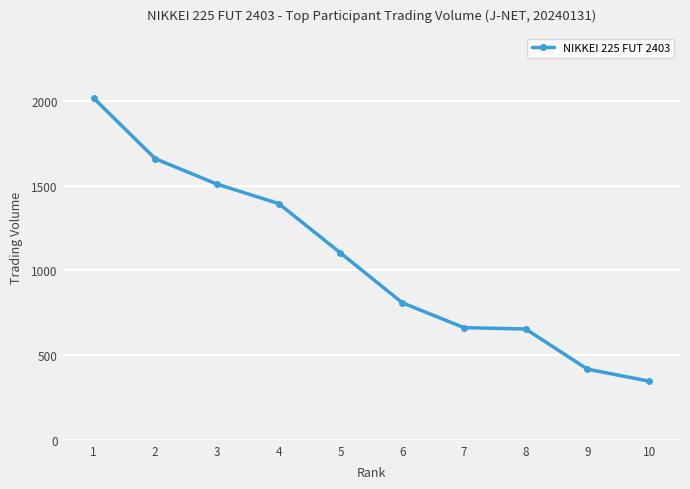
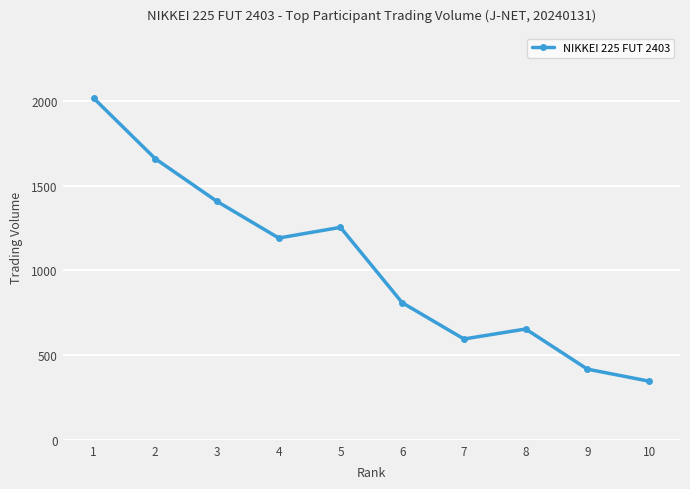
3: 1510 -> 1410
4: 1390 -> 1190
5: 1100 -> 1250
7: 660 -> 600
